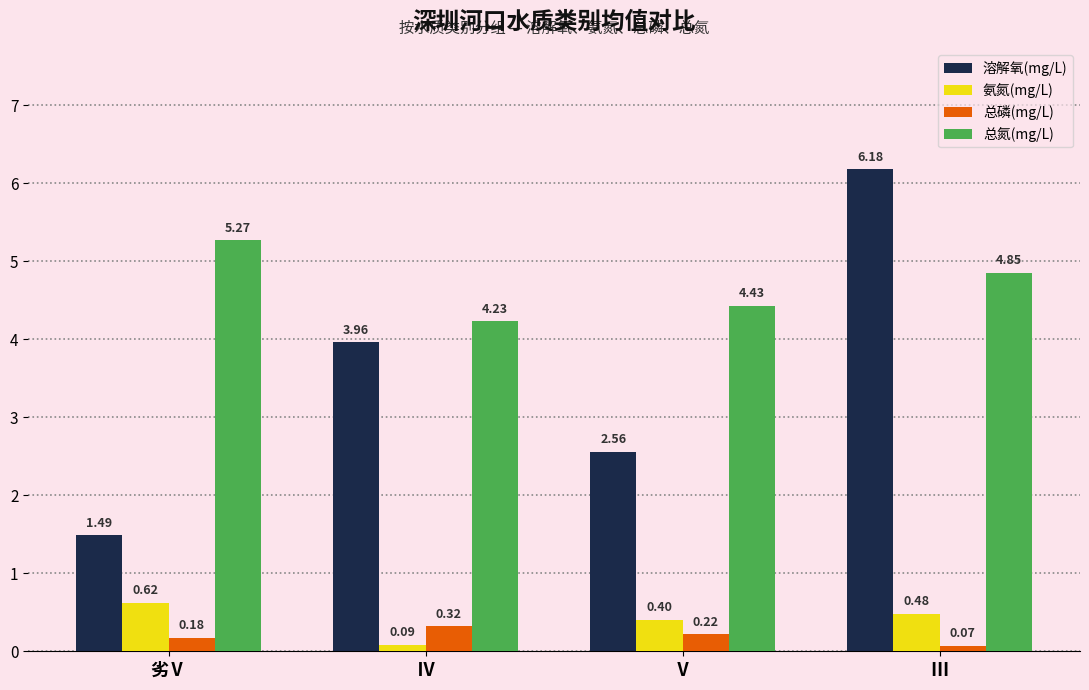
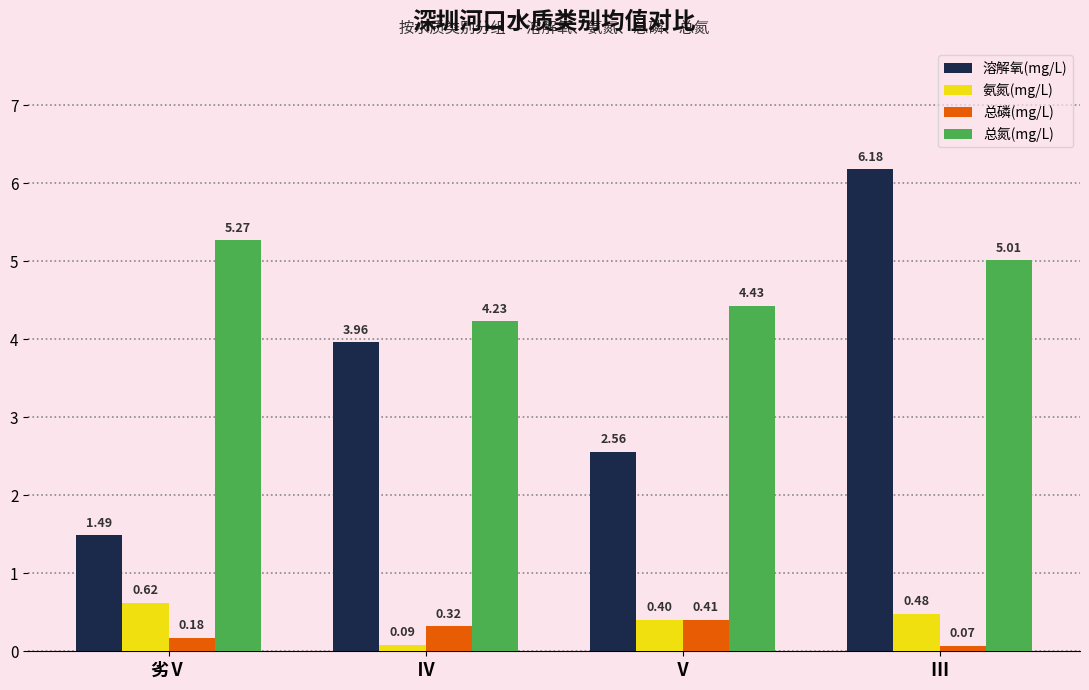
总磷(mg/L), Ⅴ: 0.22 -> 0.41
总氮(mg/L), Ⅲ: 4.85 -> 5.01
